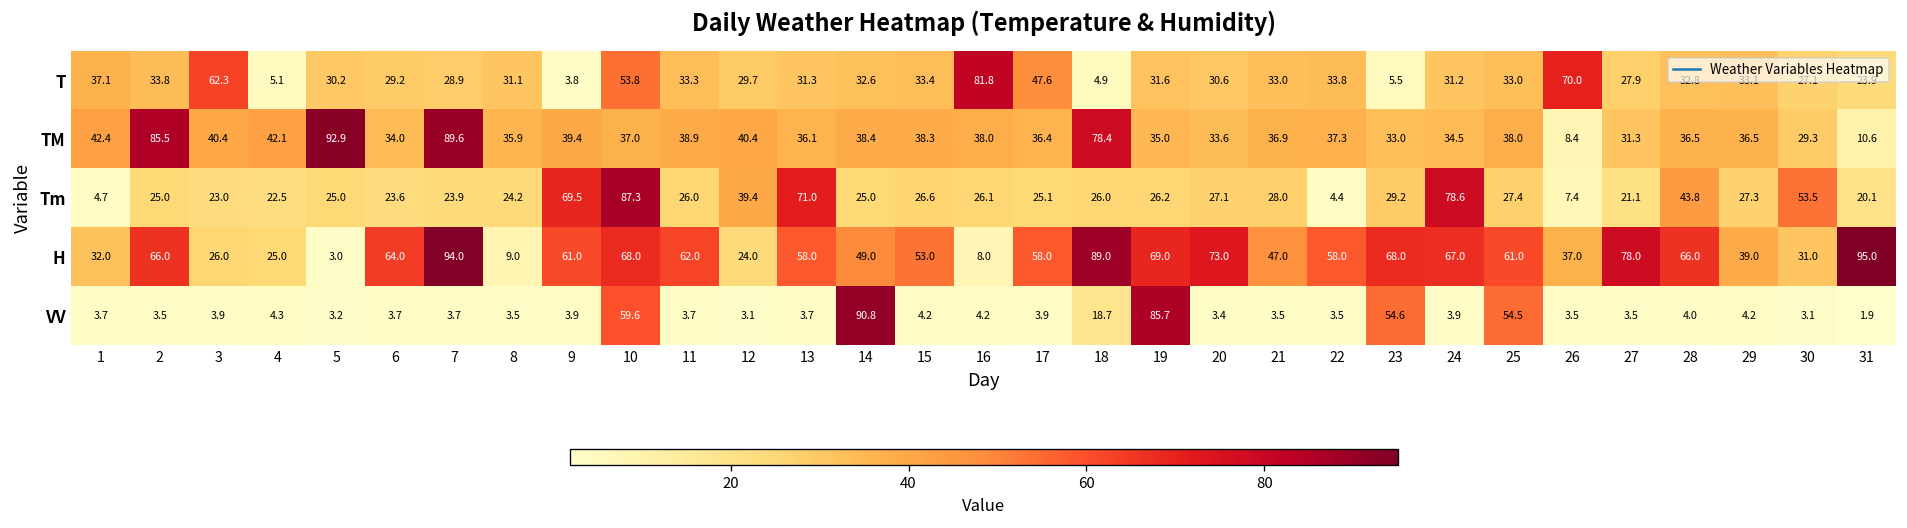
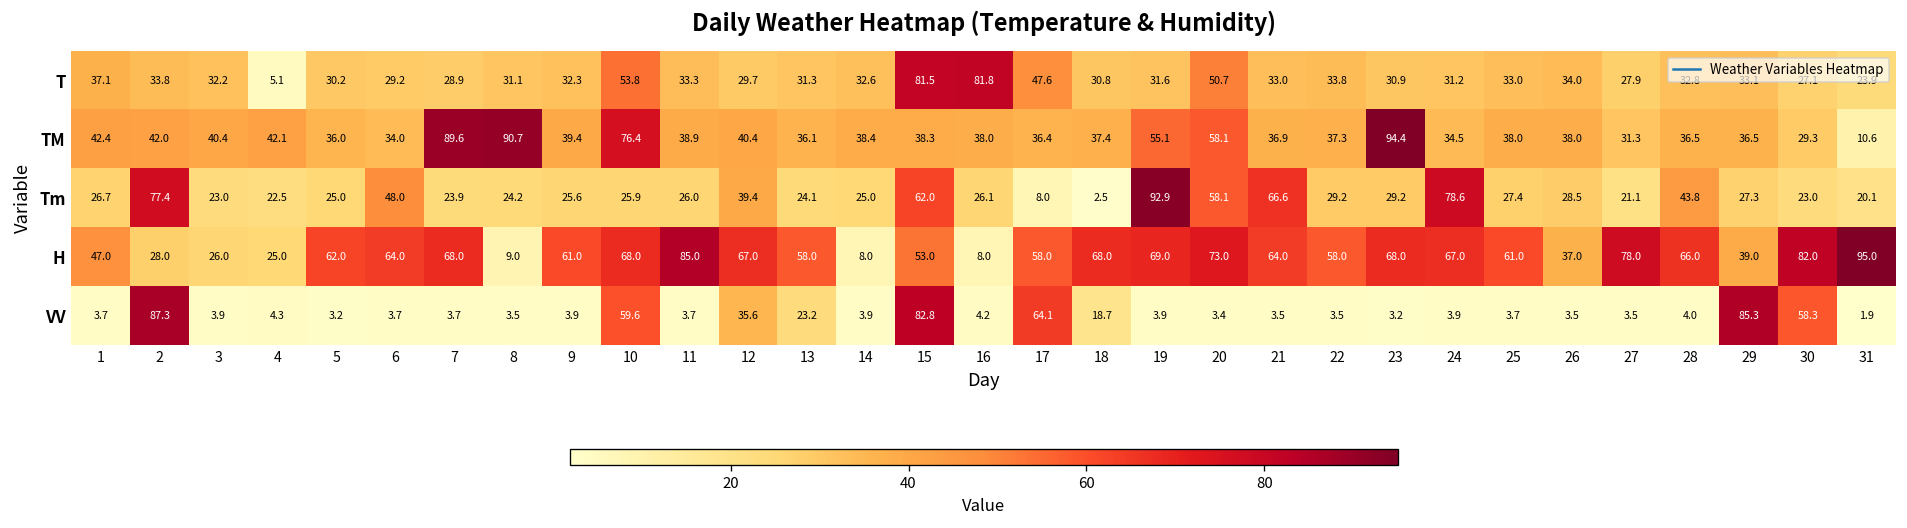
T, 3: 62.3 -> 32.2
T, 9: 3.8 -> 32.3
T, 15: 33.4 -> 81.5
T, 18: 4.9 -> 30.8
T, 20: 30.6 -> 50.7
T, 23: 5.5 -> 30.9
T, 26: 70.0 -> 34.0
TM, 2: 85.5 -> 42.0
TM, 5: 92.9 -> 36.0
TM, 8: 35.9 -> 90.7
TM, 10: 37.0 -> 76.4
TM, 18: 78.4 -> 37.4
TM, 19: 35.0 -> 55.1
TM, 20: 33.6 -> 58.1
TM, 23: 33.0 -> 94.4
TM, 26: 8.4 -> 38.0
Tm, 1: 4.7 -> 26.7
Tm, 2: 25.0 -> 77.4
Tm, 6: 23.6 -> 48.0
Tm, 9: 69.5 -> 25.6
Tm, 10: 87.3 -> 25.9
Tm, 13: 71.0 -> 24.1
Tm, 15: 26.6 -> 62.0
Tm, 17: 25.1 -> 8.0
Tm, 18: 26.0 -> 2.5
Tm, 19: 26.2 -> 92.9
Tm, 20: 27.1 -> 58.1
Tm, 21: 28.0 -> 66.6
Tm, 22: 4.4 -> 29.2
Tm, 26: 7.4 -> 28.5
Tm, 30: 53.5 -> 23.0
H, 1: 32.0 -> 47.0
H, 2: 66.0 -> 28.0
H, 5: 3.0 -> 62.0
H, 7: 94.0 -> 68.0
H, 11: 62.0 -> 85.0
H, 12: 24.0 -> 67.0
H, 14: 49.0 -> 8.0
H, 18: 89.0 -> 68.0
H, 21: 47.0 -> 64.0
H, 30: 31.0 -> 82.0
VV, 2: 3.5 -> 87.3
VV, 12: 3.1 -> 35.6
VV, 13: 3.7 -> 23.2
VV, 14: 90.8 -> 3.9
VV, 15: 4.2 -> 82.8
VV, 17: 3.9 -> 64.1
VV, 19: 85.7 -> 3.9
VV, 23: 54.6 -> 3.2
VV, 25: 54.5 -> 3.7
VV, 29: 4.2 -> 85.3
VV, 30: 3.1 -> 58.3
